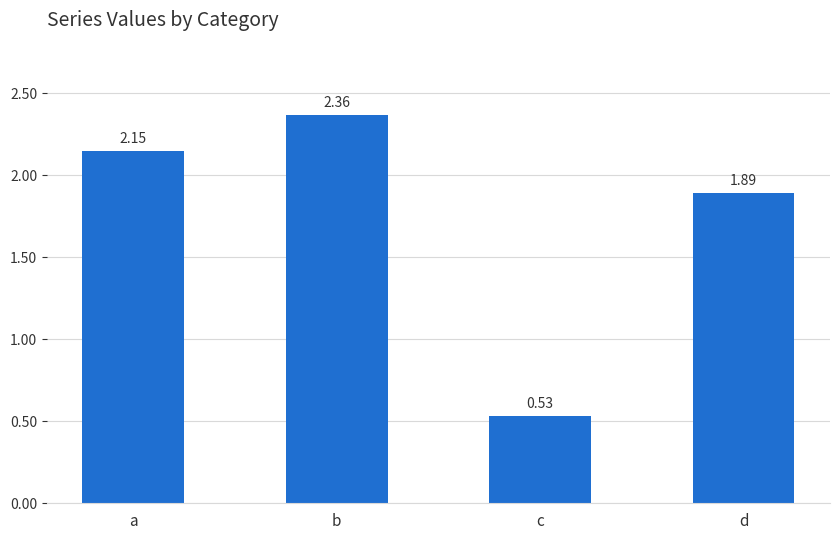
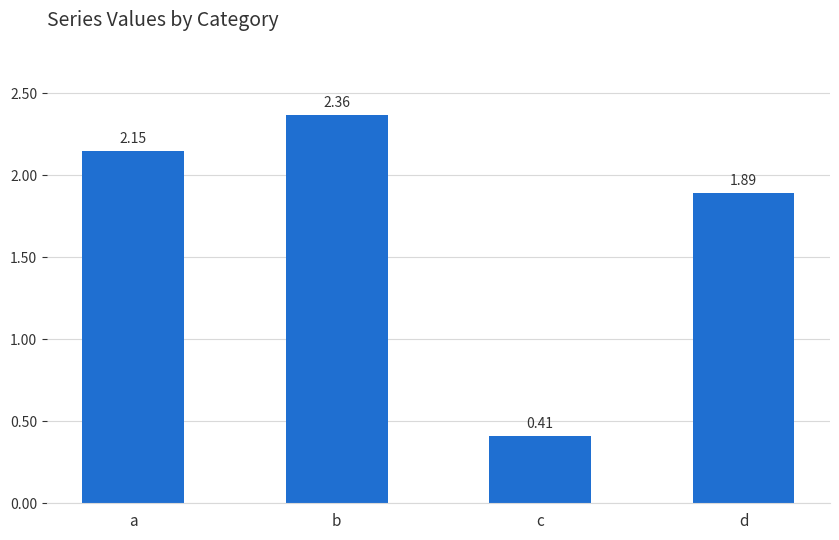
c: 0.53 -> 0.41
